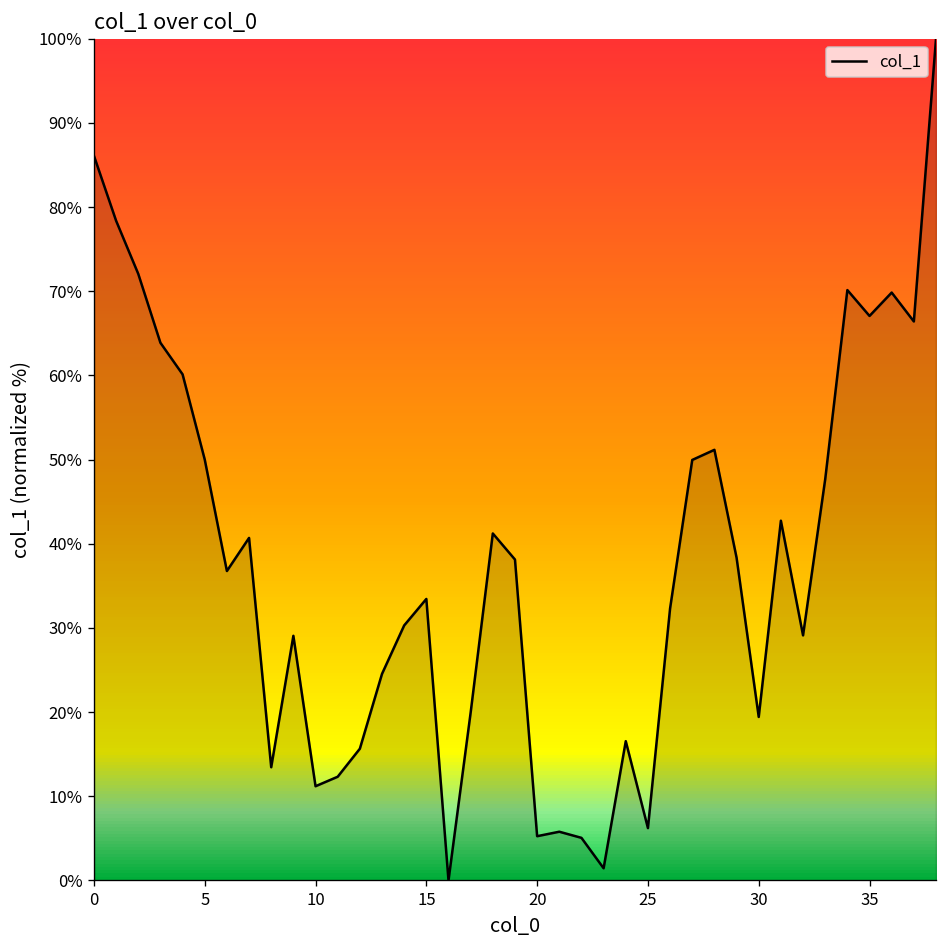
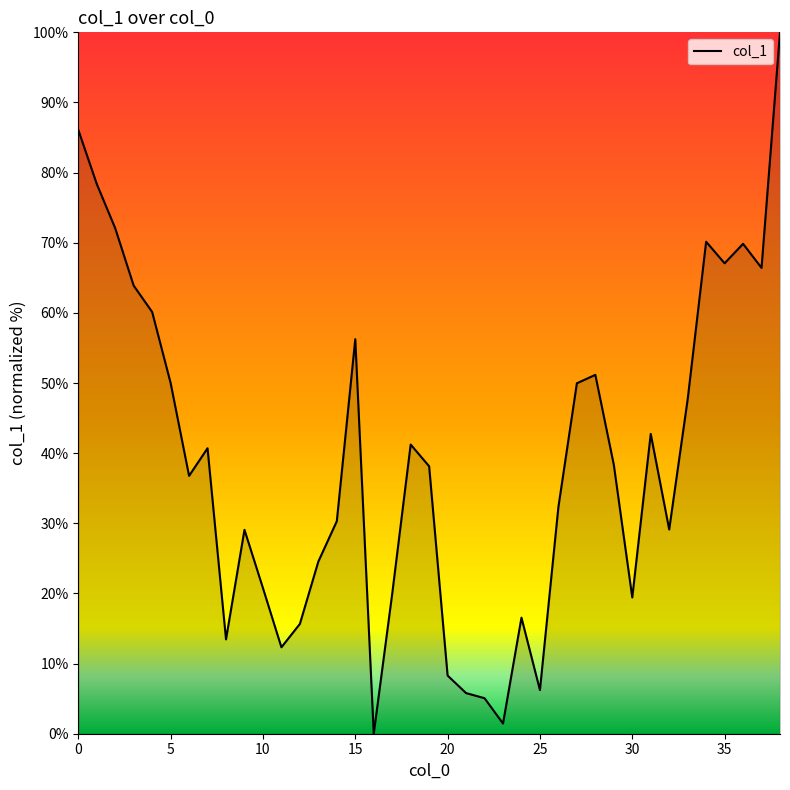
10: 11% -> 21%
15: 33% -> 56%
20: 5% -> 8%
